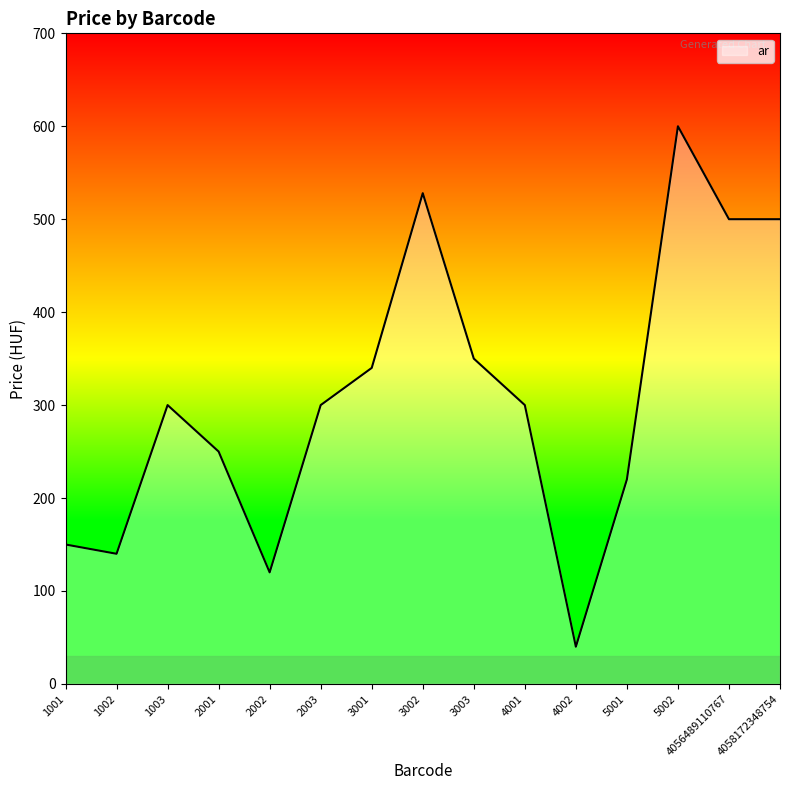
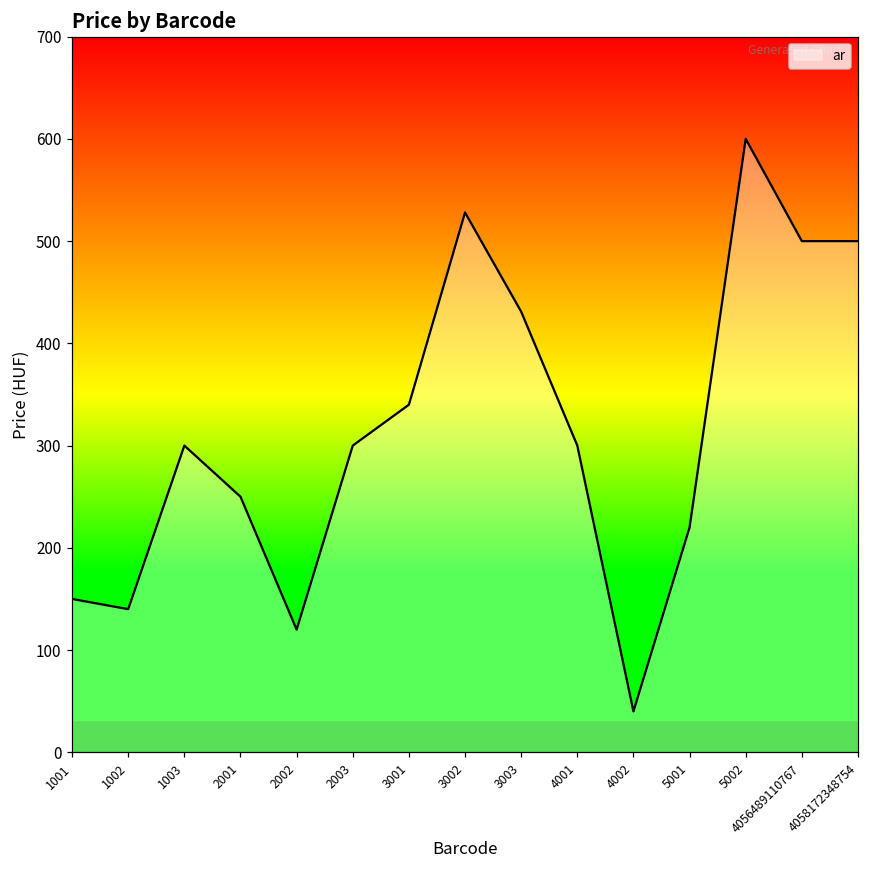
3003: 350 -> 430
